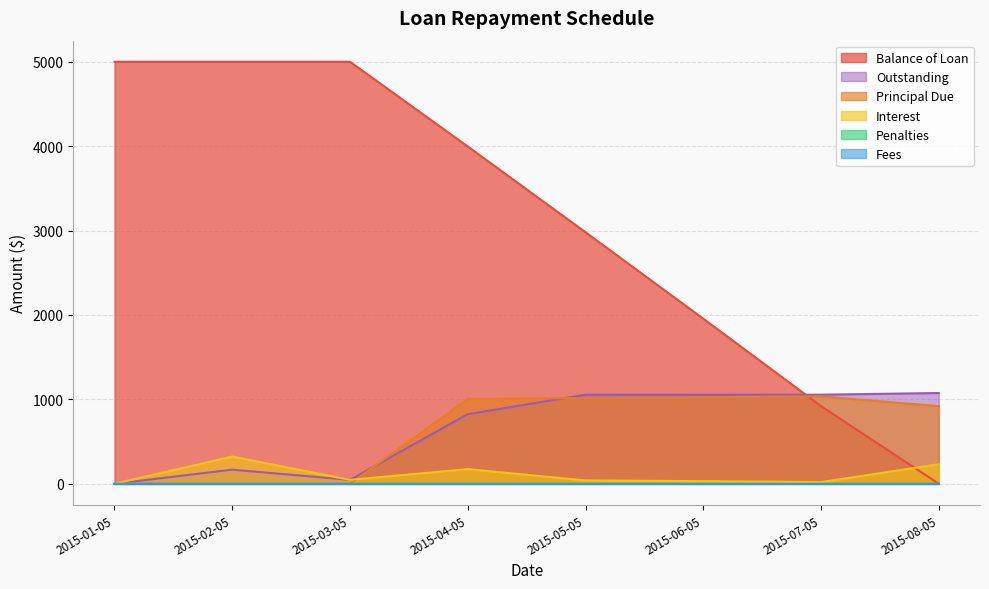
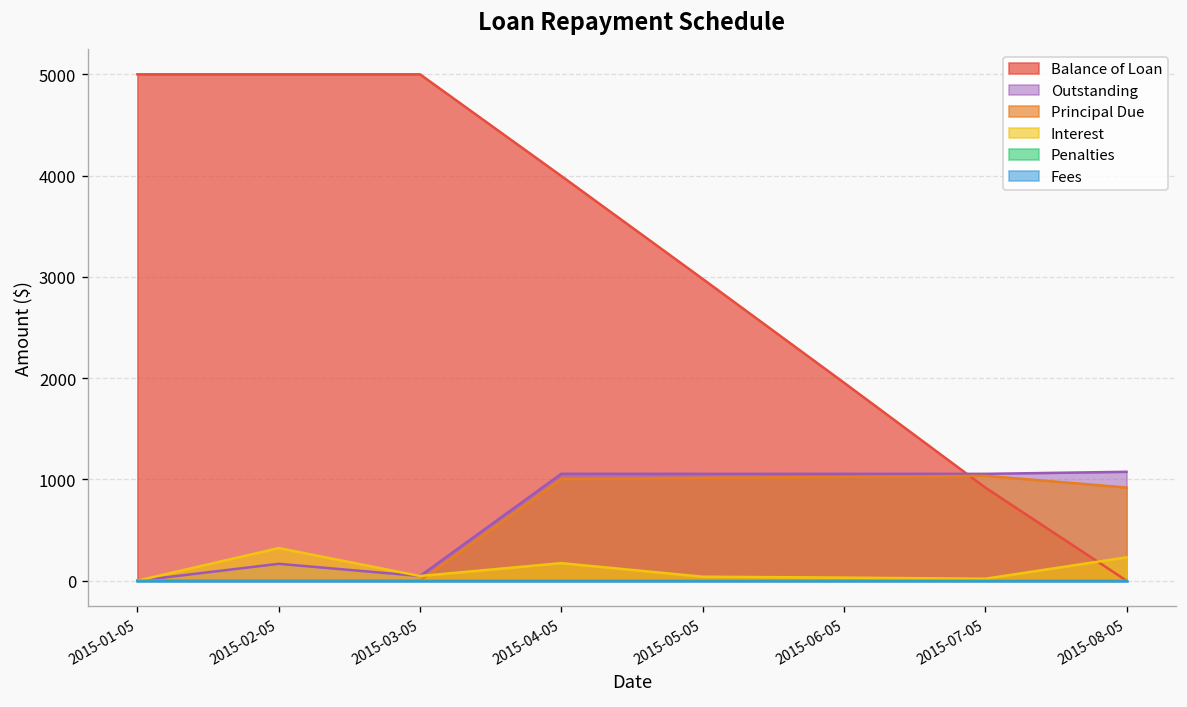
Outstanding, 2015-04-05: 800 -> 1100
